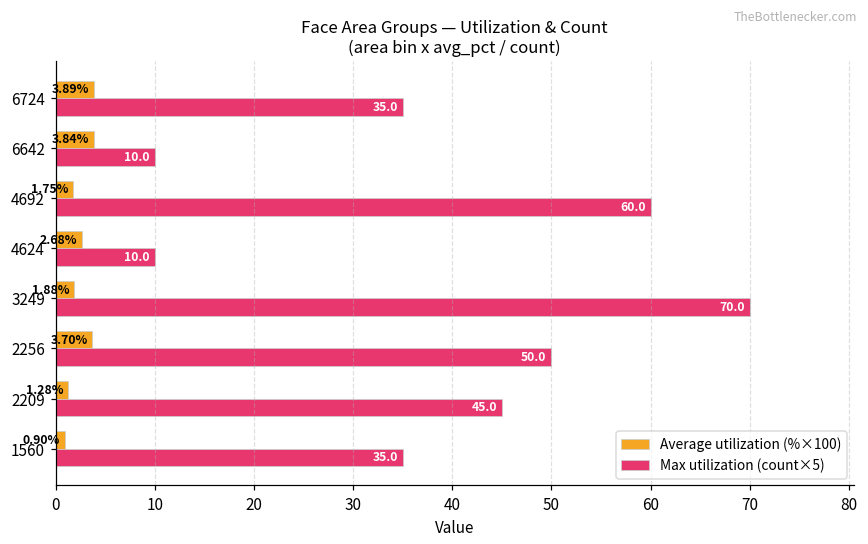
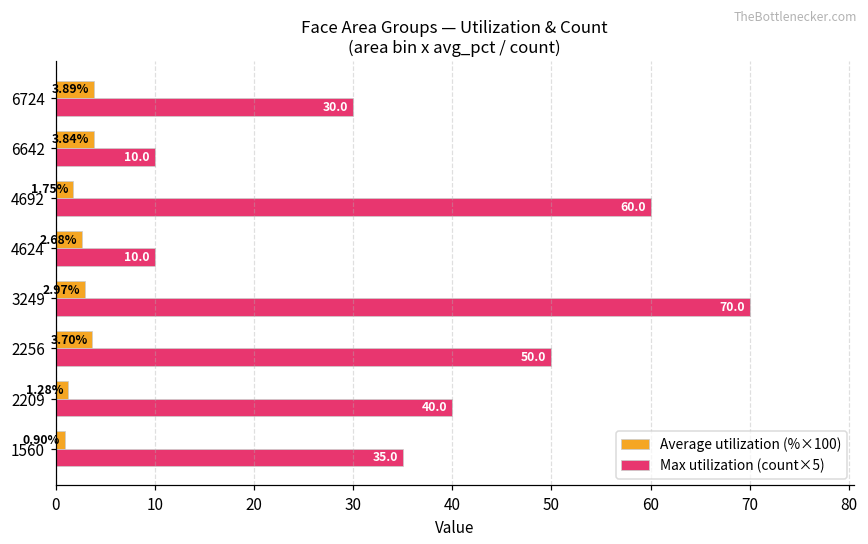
Max utilization (count×5), 6724: 35.0 -> 30.0
Average utilization (%×100), 3249: 1.88% -> 2.97%
Max utilization (count×5), 2209: 45.0 -> 40.0
